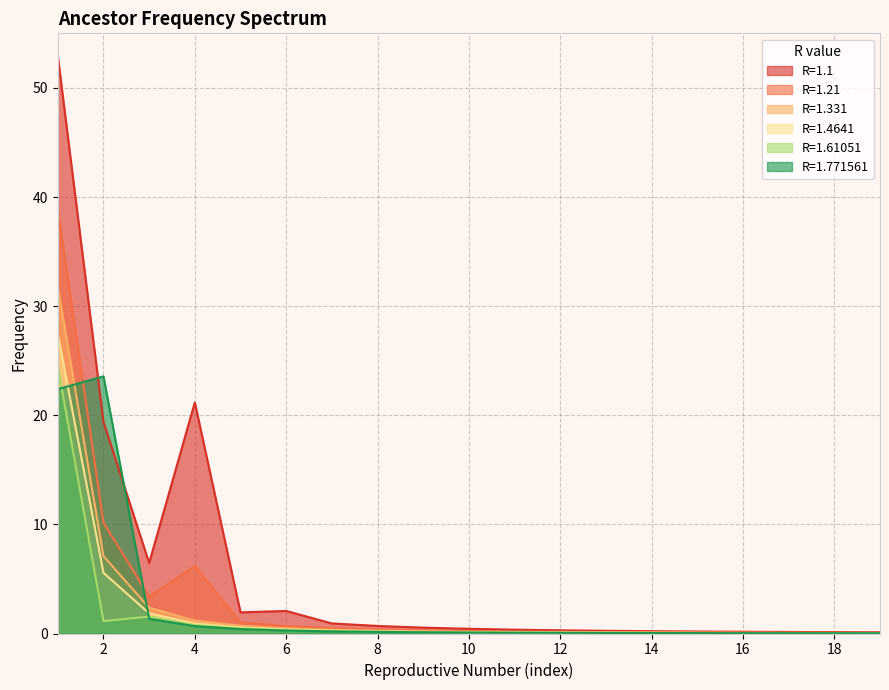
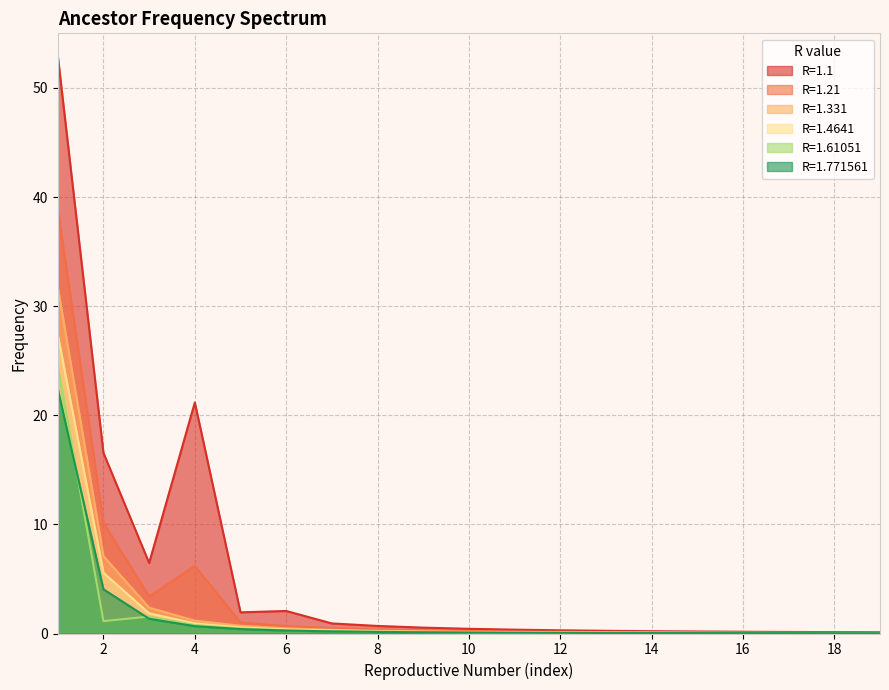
R=1.1, 2: 19.4 -> 16.6
R=1.771561, 2: 23.6 -> 4.0
